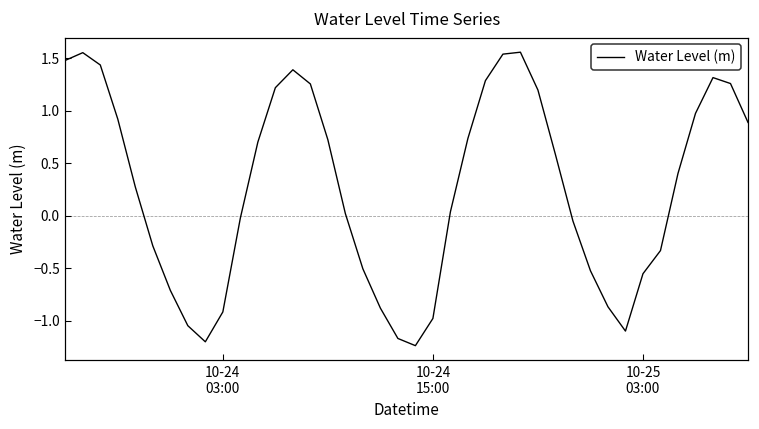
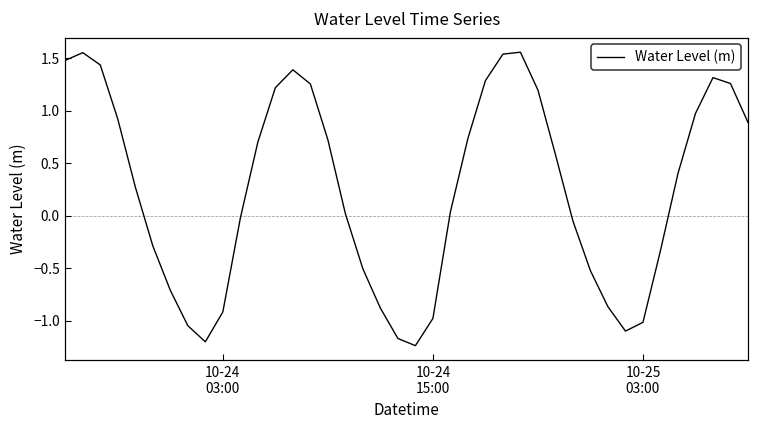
10-25 03:00: -0.6 -> -1.0
